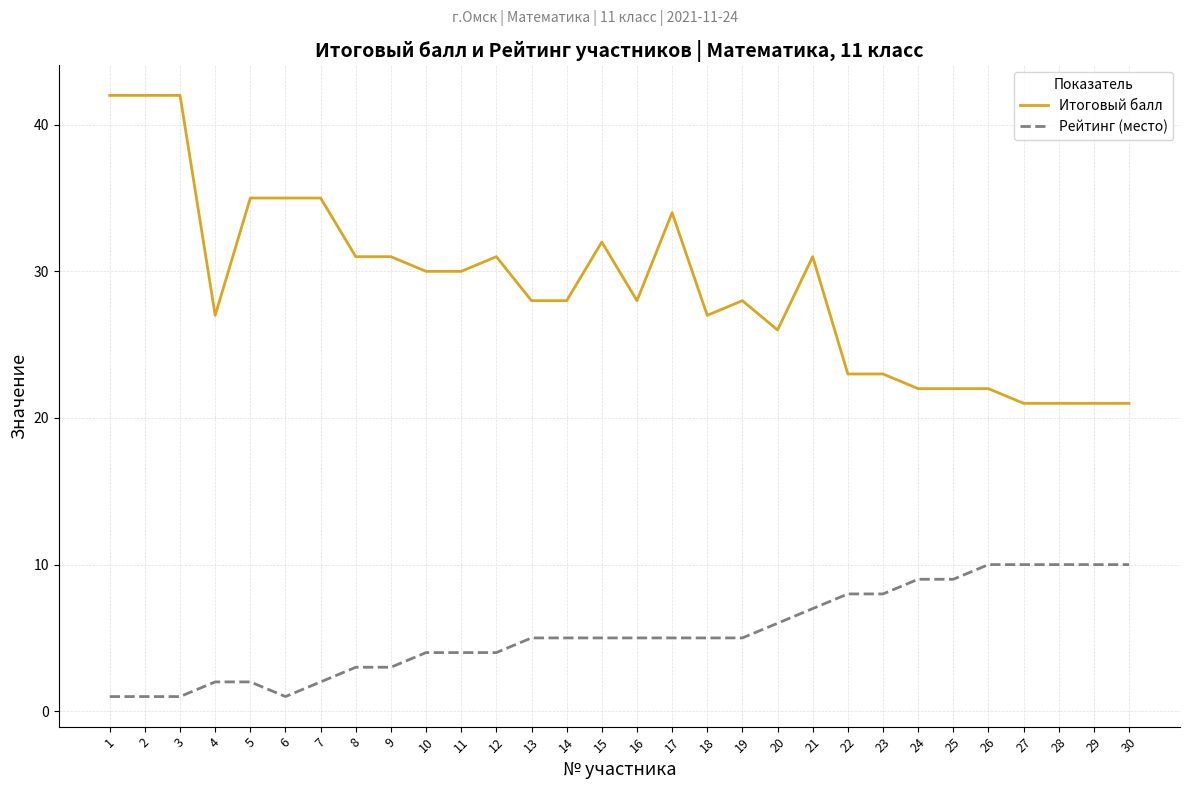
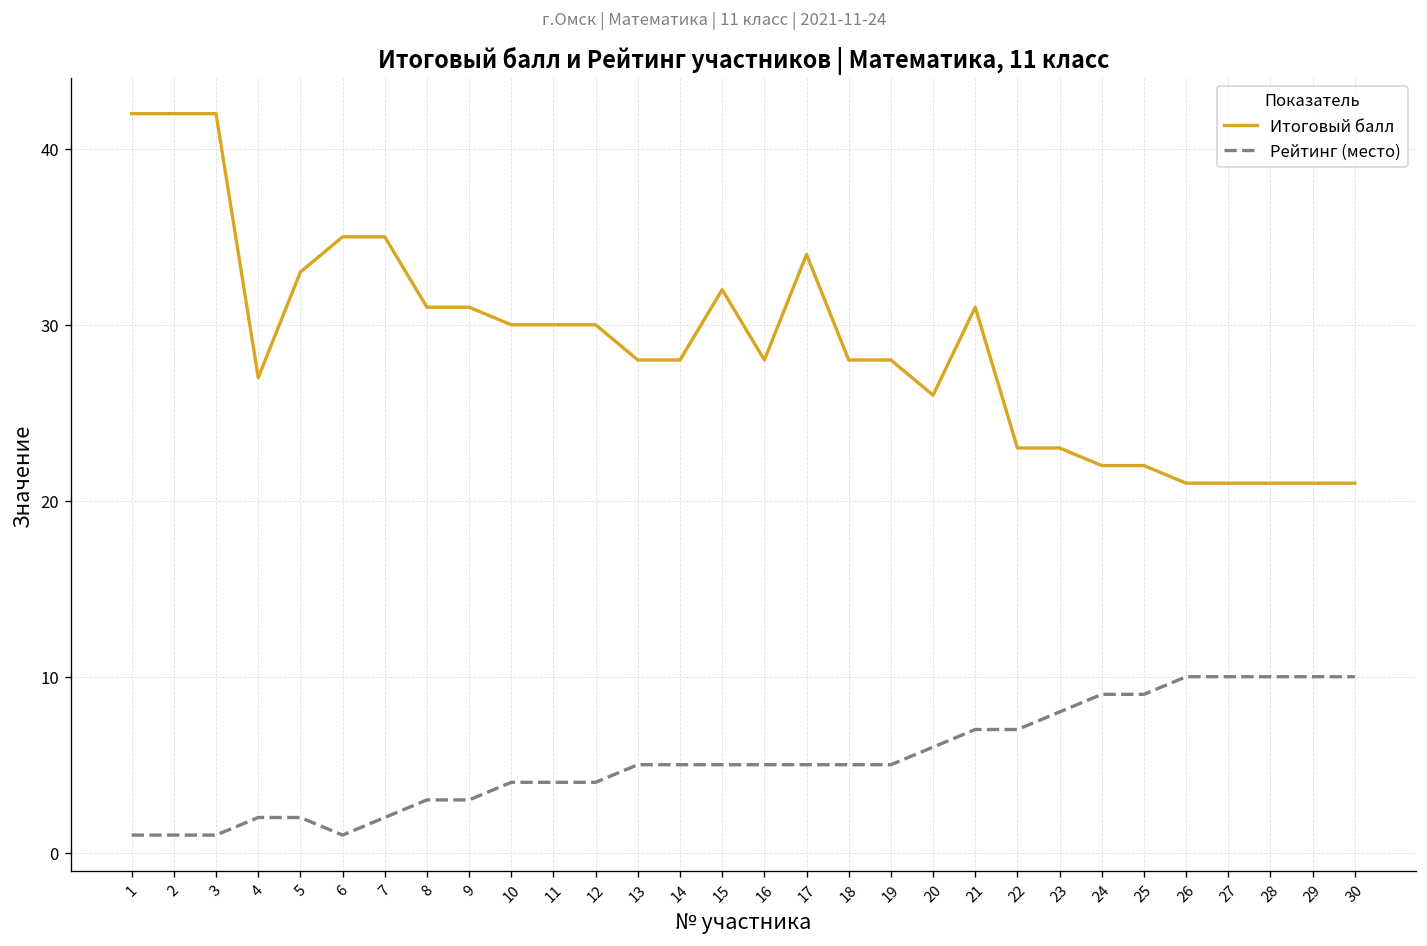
Итоговый балл, 5: 35 -> 33
Итоговый балл, 12: 31 -> 30
Итоговый балл, 18: 27 -> 28
Рейтинг (место), 22: 8 -> 7
Итоговый балл, 26: 22 -> 21
